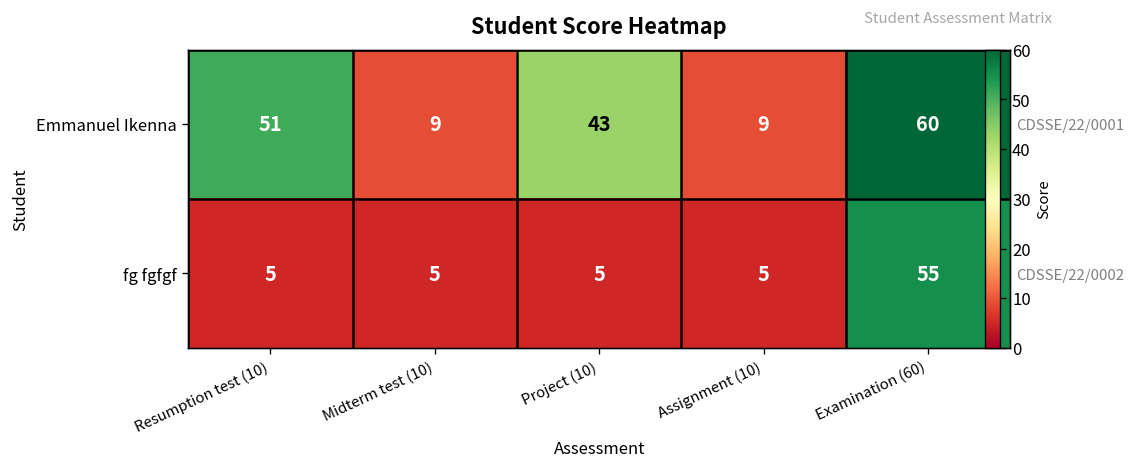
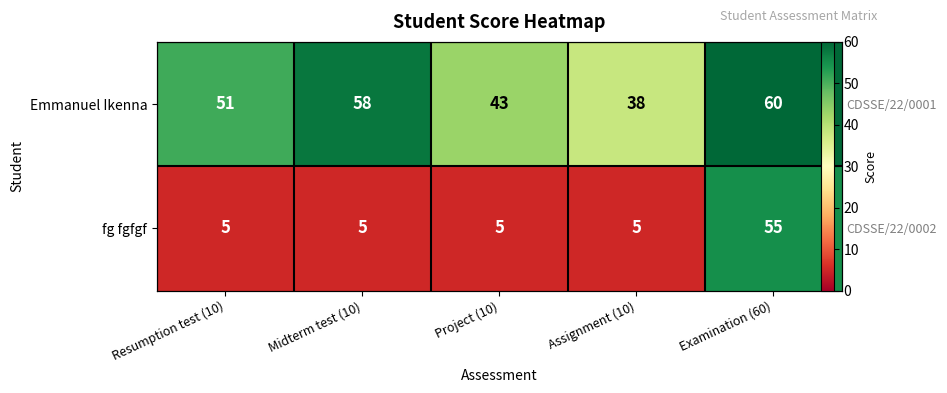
Emmanuel Ikenna, Midterm test (10): 9 -> 58
Emmanuel Ikenna, Assignment (10): 9 -> 38
